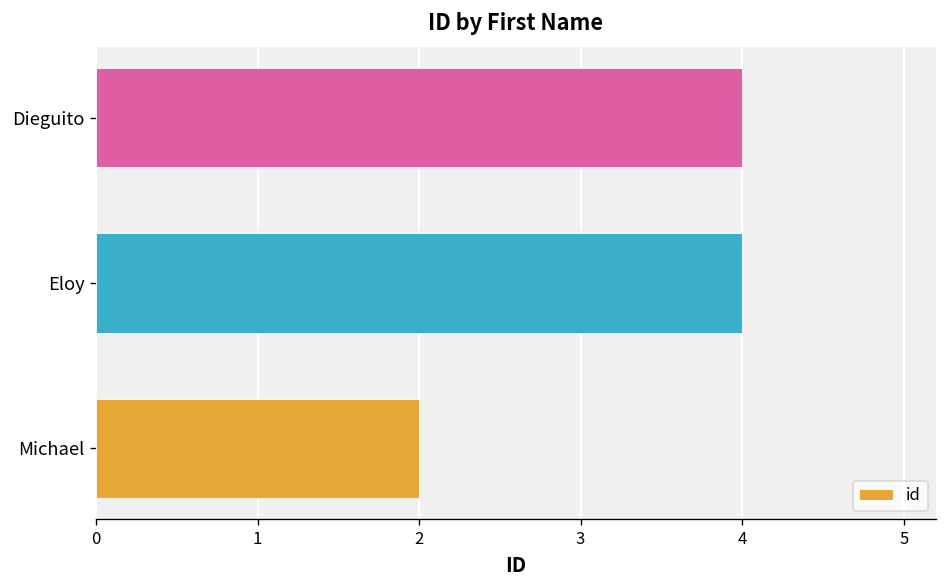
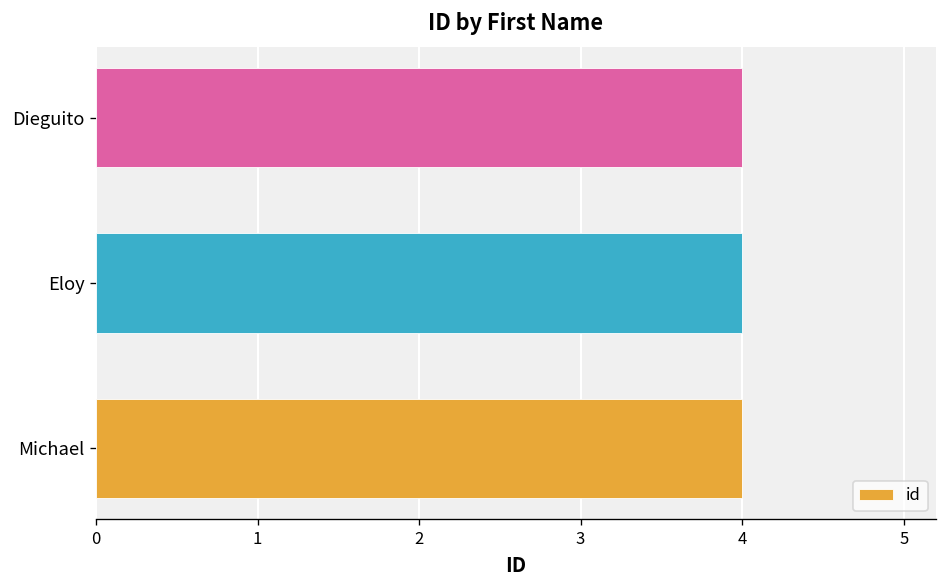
Michael: 2 -> 4
